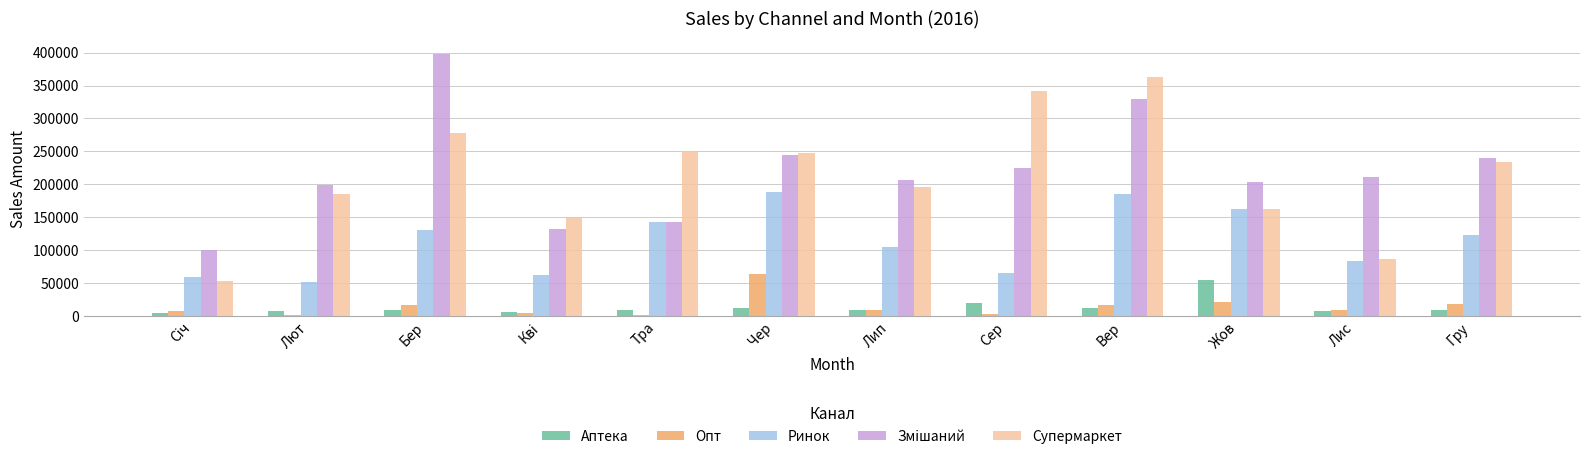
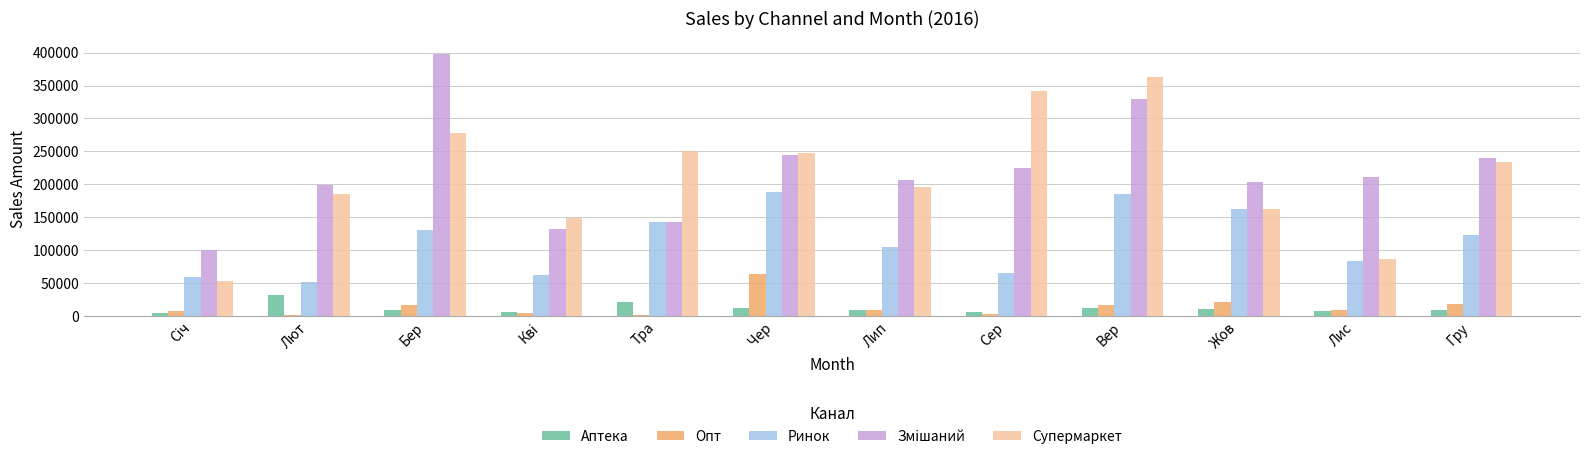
Аптека, Лют: 10000 -> 30000
Аптека, Тра: 10000 -> 20000
Аптека, Сер: 20000 -> 10000
Аптека, Жов: 50000 -> 10000
